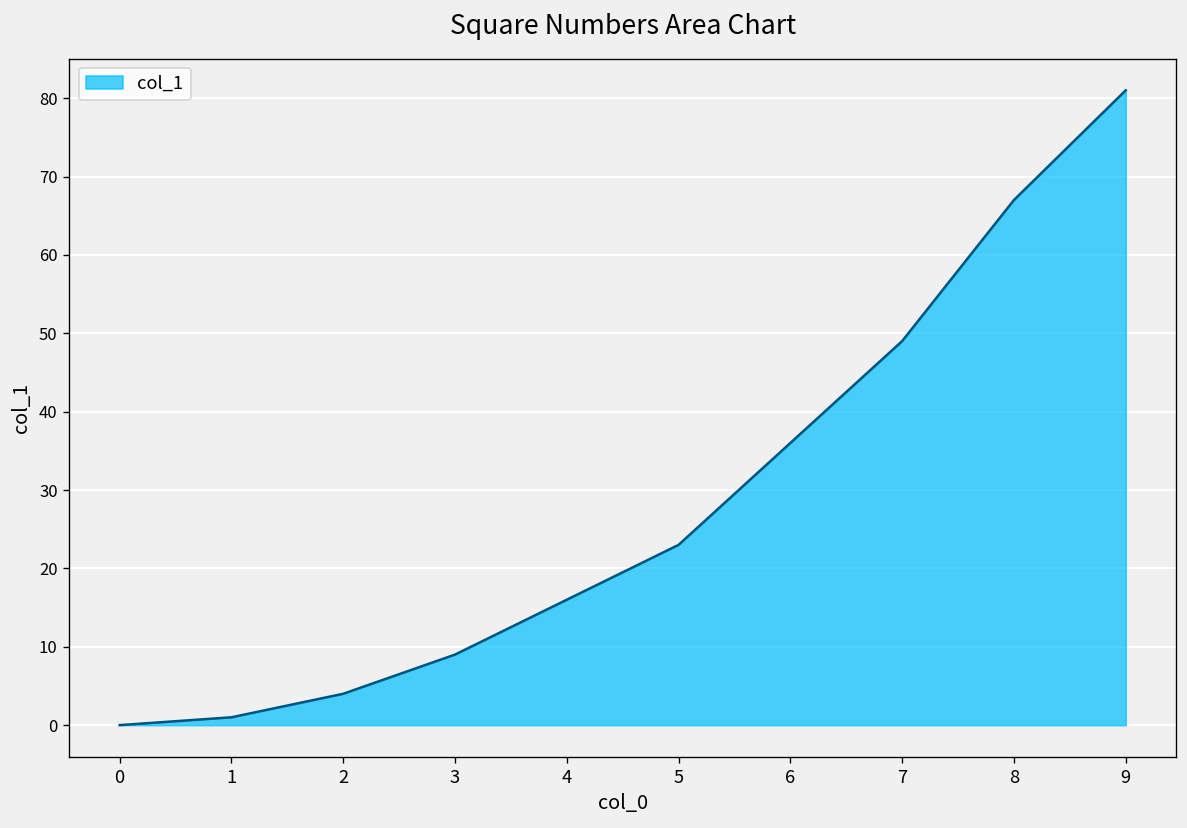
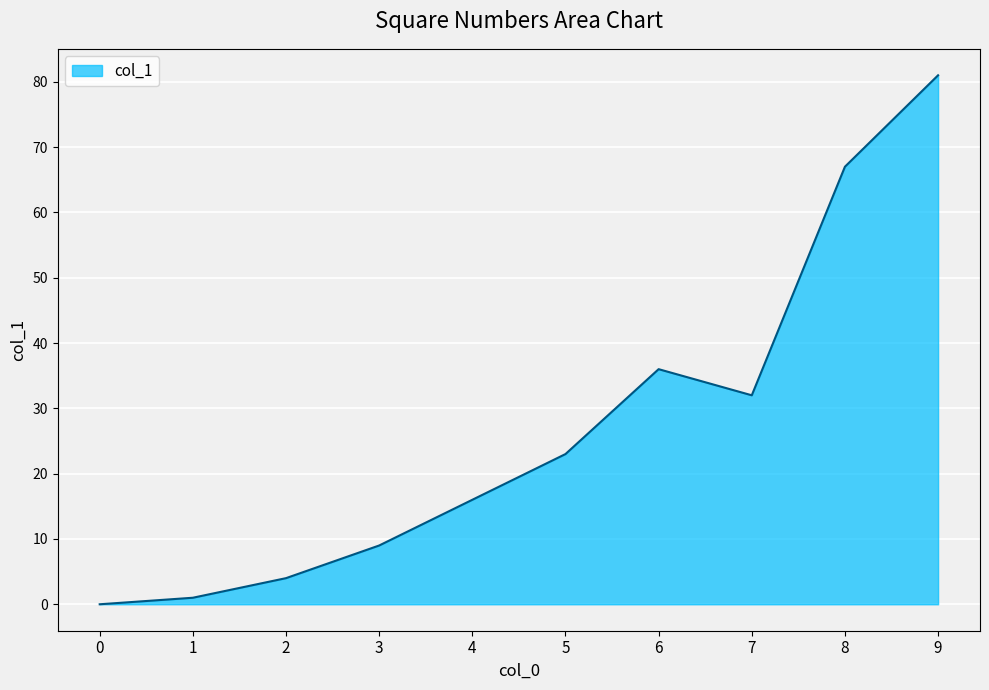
7: 49 -> 32
